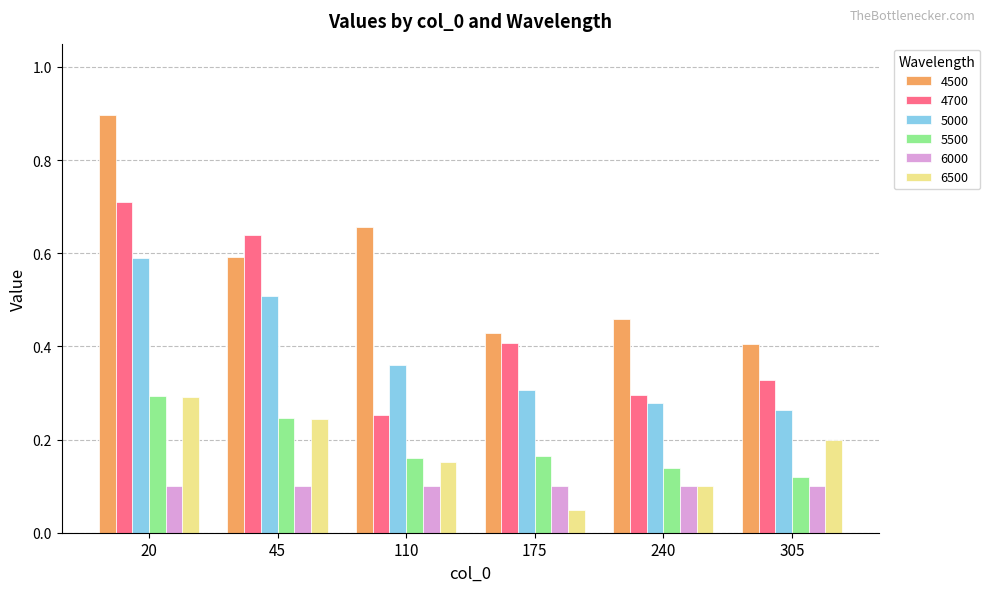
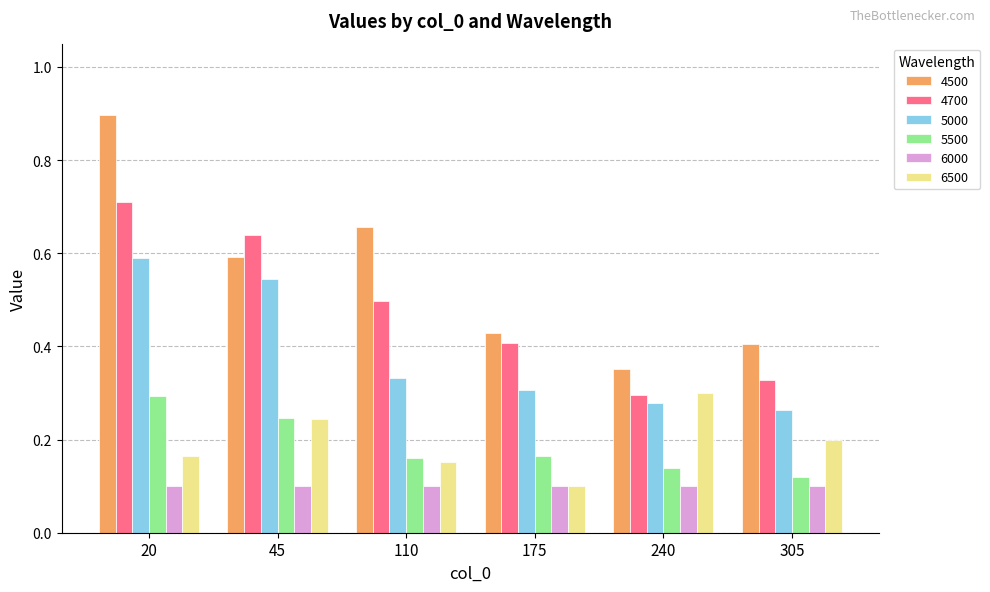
6500, 20: 0.29 -> 0.17
5000, 45: 0.51 -> 0.55
4700, 110: 0.25 -> 0.50
5000, 110: 0.36 -> 0.33
6500, 175: 0.05 -> 0.10
4500, 240: 0.46 -> 0.35
6500, 240: 0.1 -> 0.3
